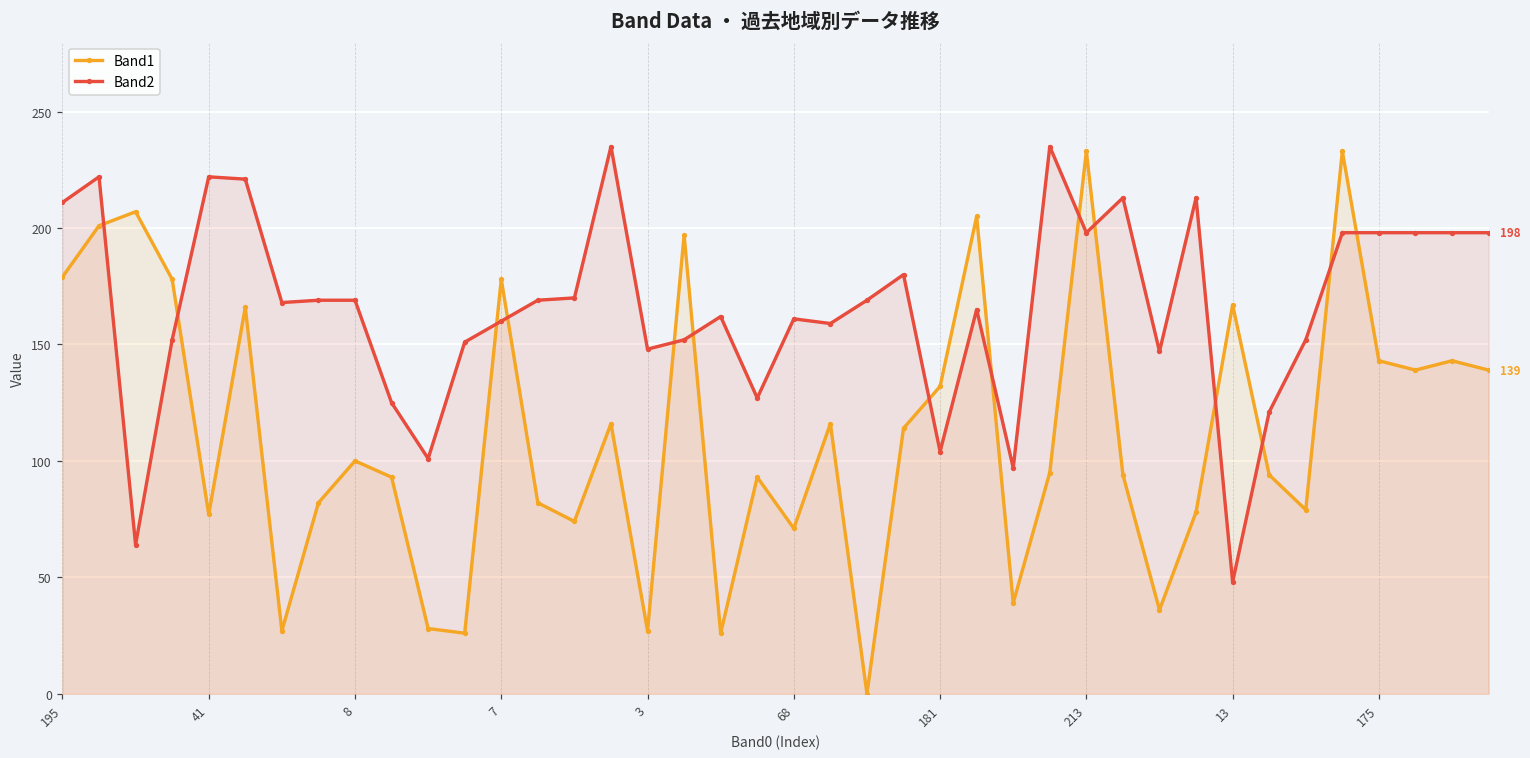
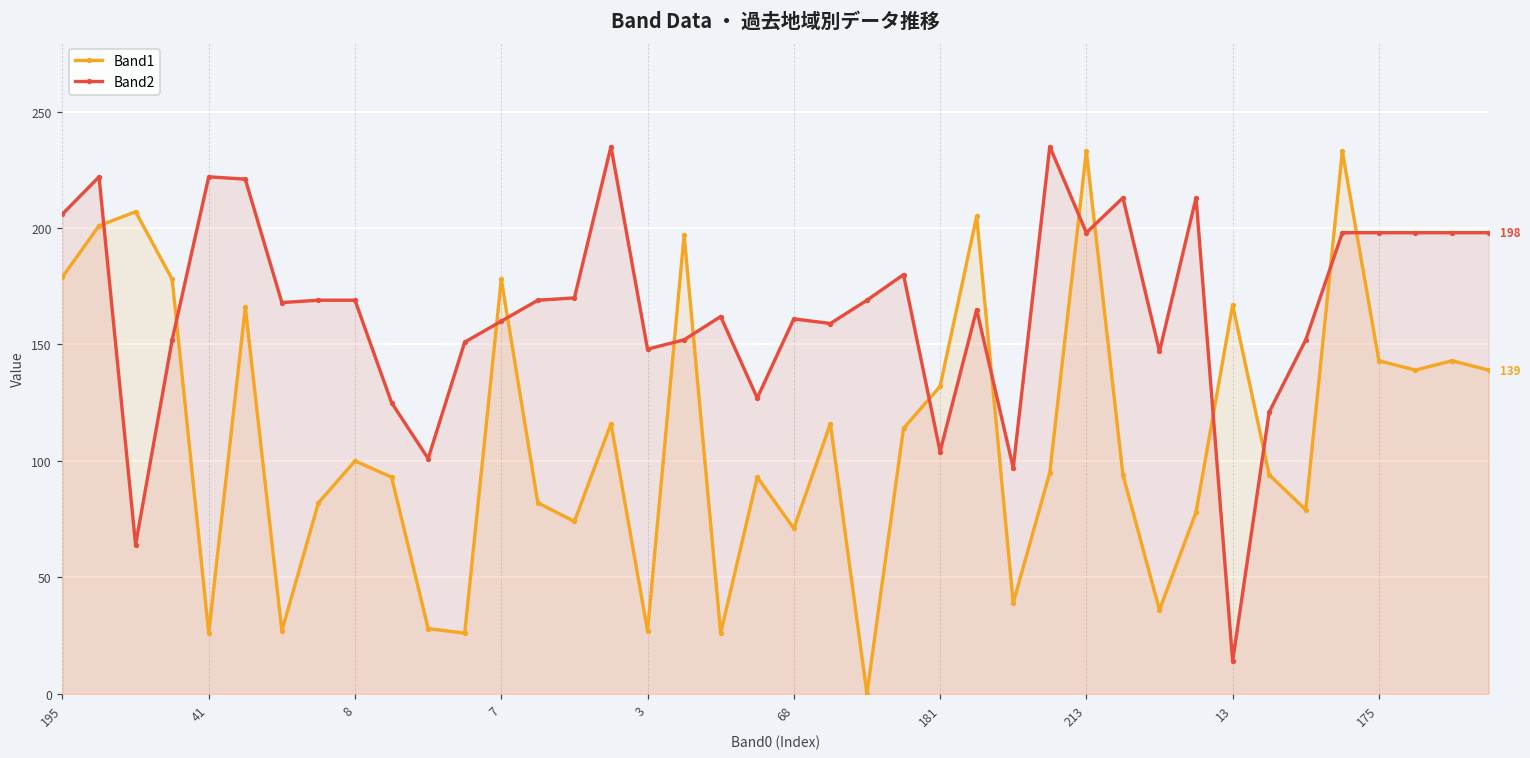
Band2, 195: 211 -> 206
Band1, 41: 77 -> 26
Band2, 13: 48 -> 14
